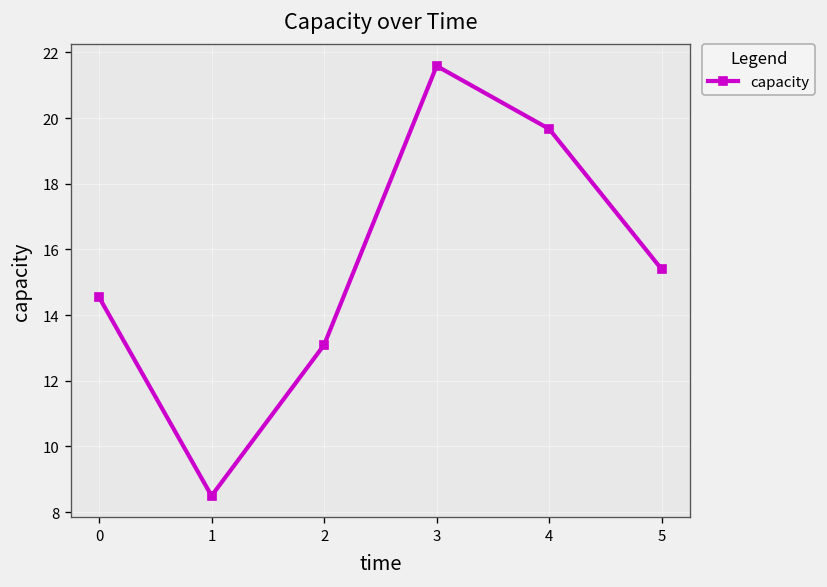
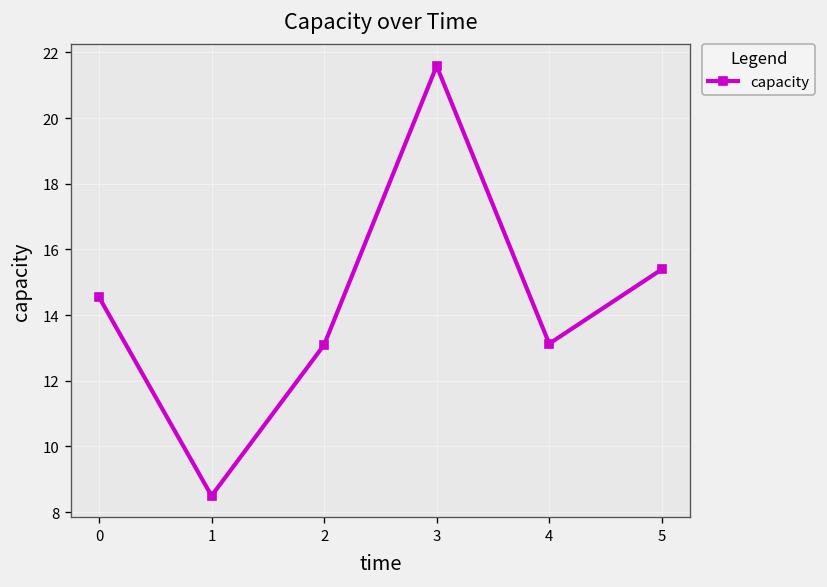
4: 19.7 -> 13.1
